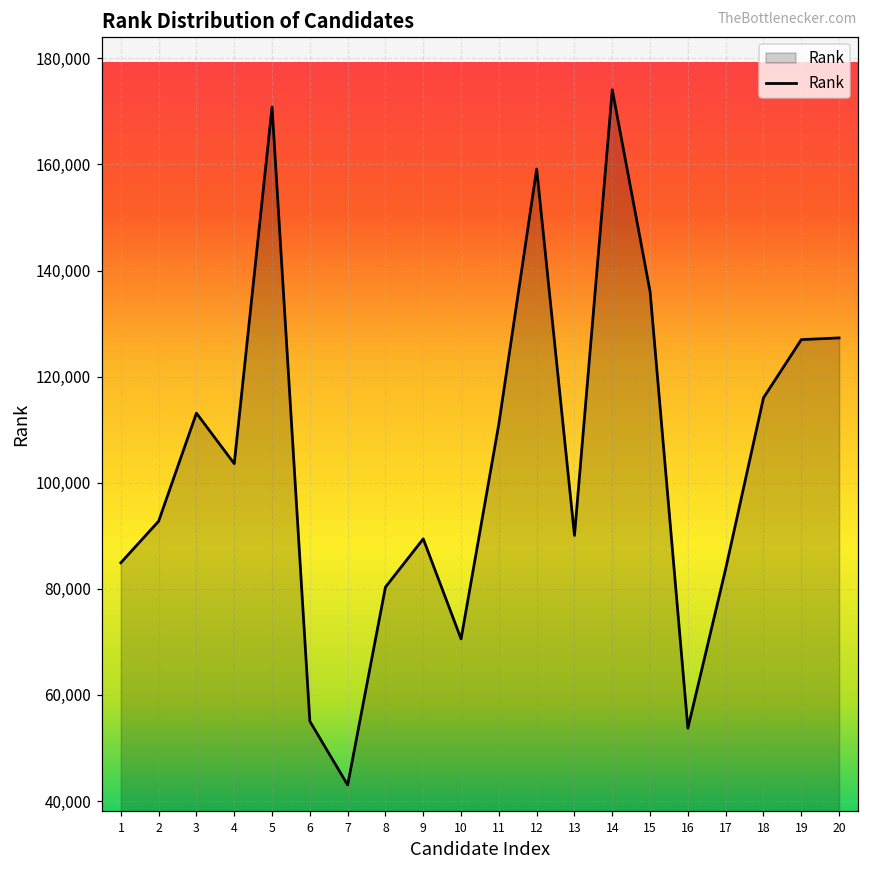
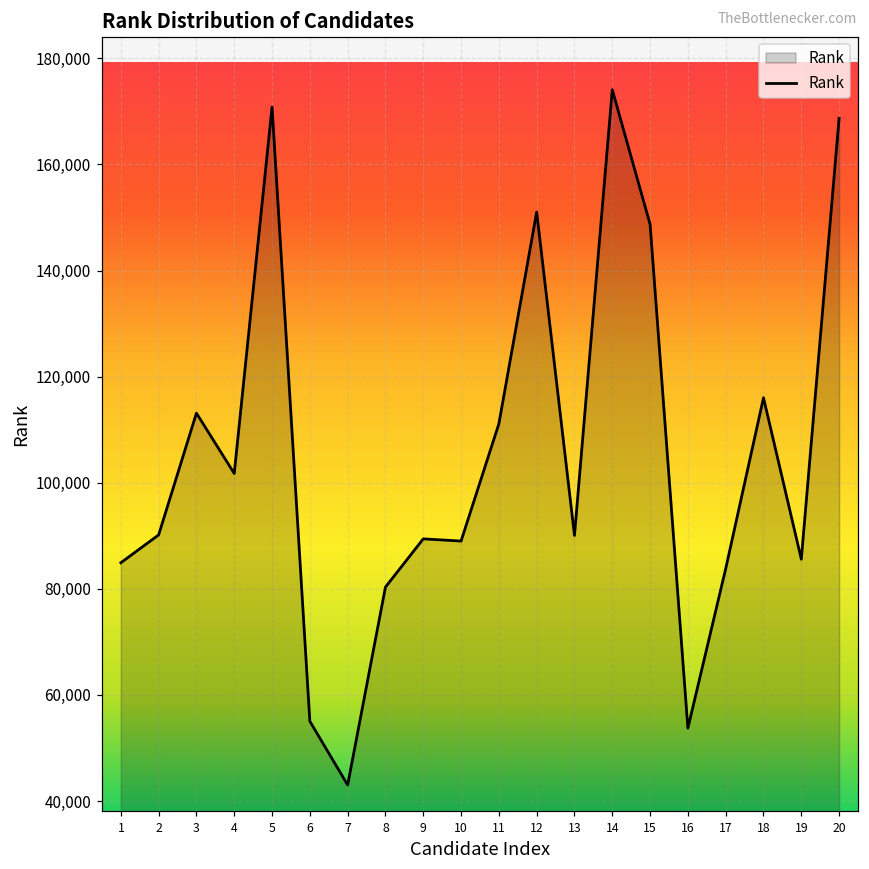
2: 93,000 -> 90,000
4: 104,000 -> 102,000
10: 71,000 -> 89,000
12: 159,000 -> 151,000
15: 136,000 -> 149,000
19: 127,000 -> 86,000
20: 127,000 -> 169,000
